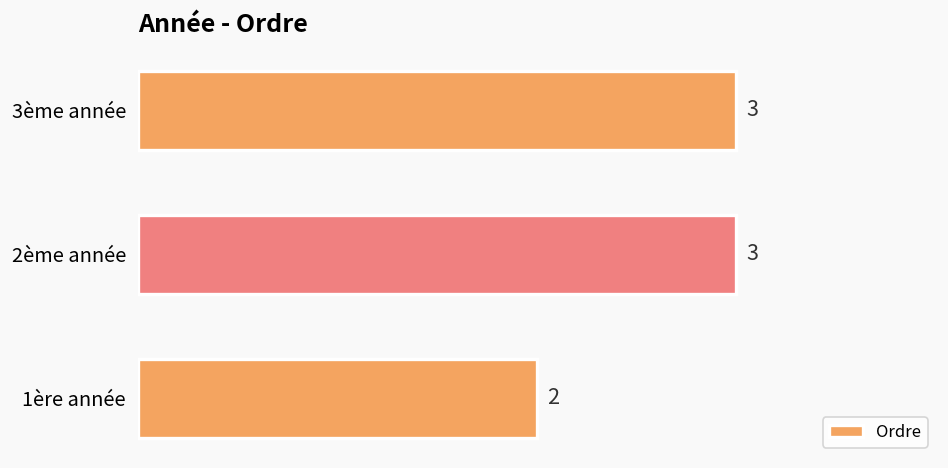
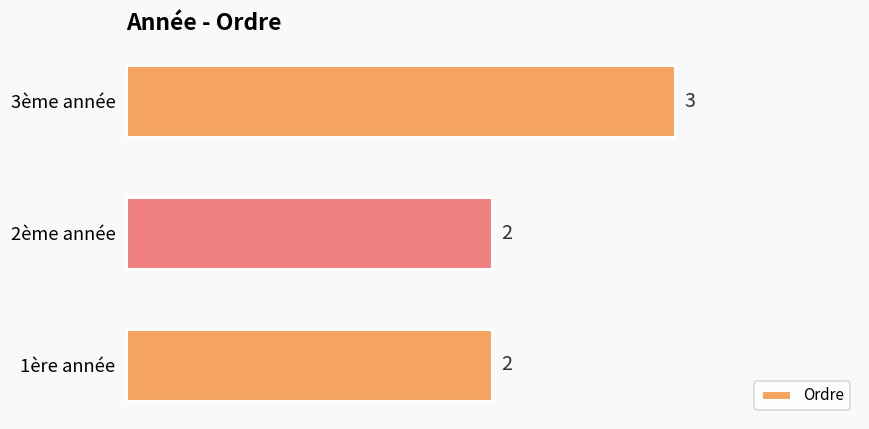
2ème année: 3 -> 2
